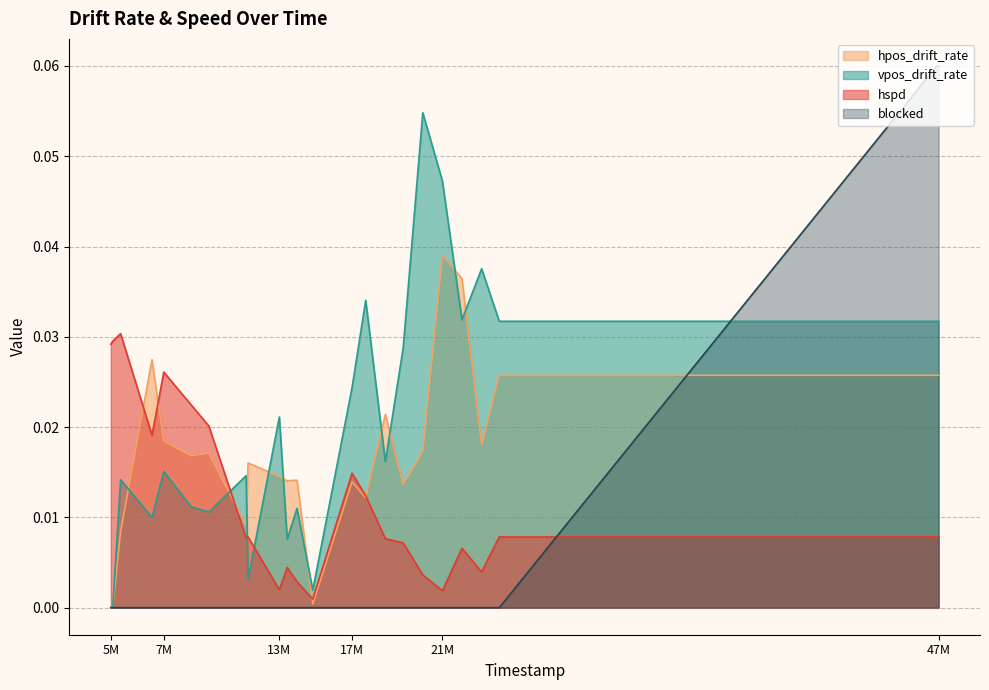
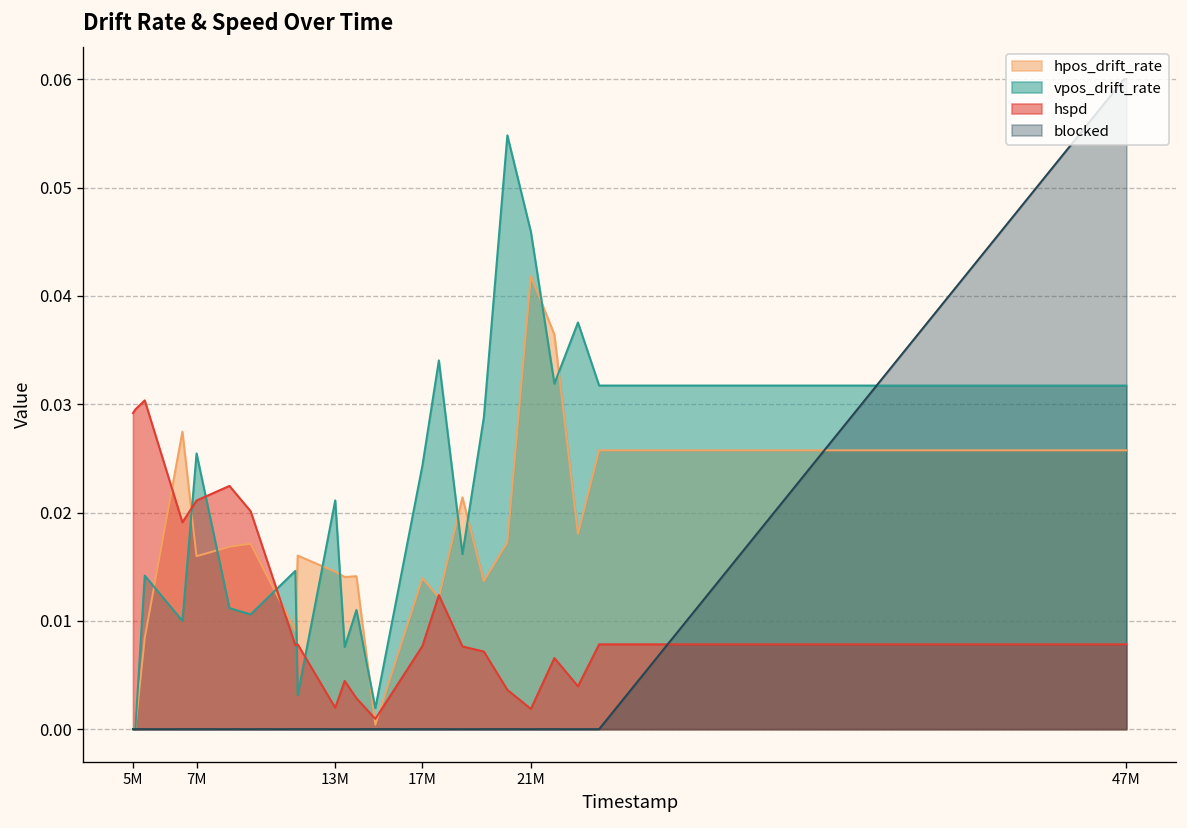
hpos_drift_rate, 7M: 0.018 -> 0.016
vpos_drift_rate, 7M: 0.015 -> 0.025
hspd, 7M: 0.026 -> 0.021
hspd, 17M: 0.015 -> 0.008
hpos_drift_rate, 21M: 0.039 -> 0.042
vpos_drift_rate, 21M: 0.047 -> 0.046
